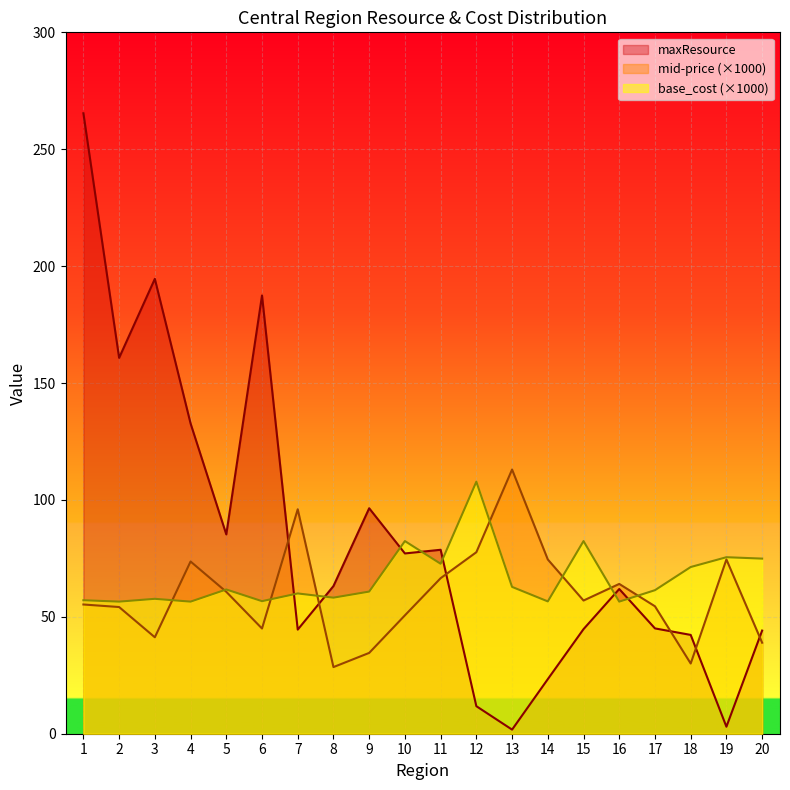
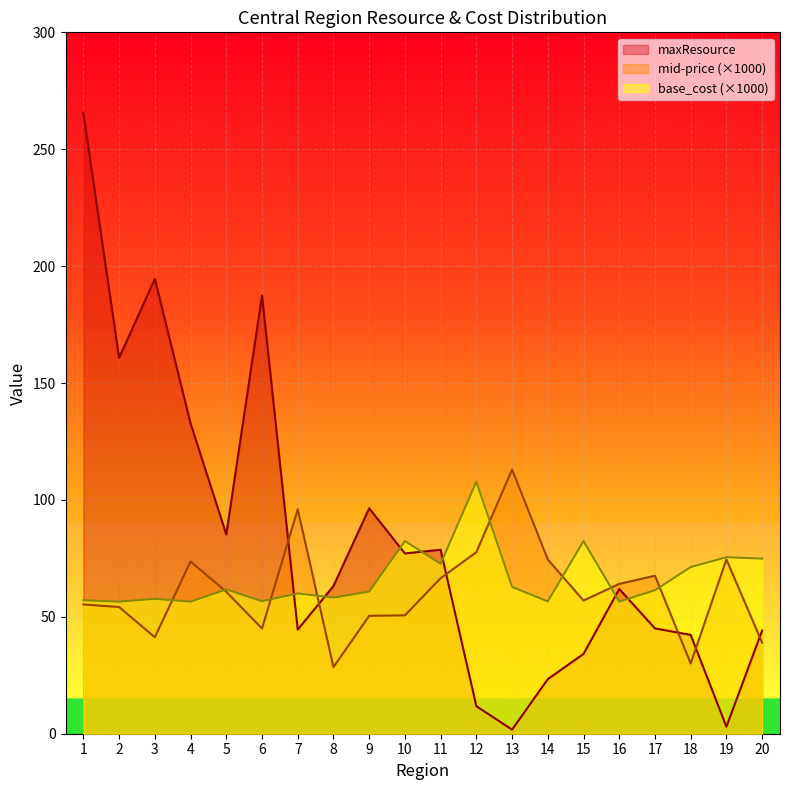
mid-price (×1000), 9: 35 -> 50
maxResource, 15: 45 -> 34
mid-price (×1000), 17: 55 -> 68
